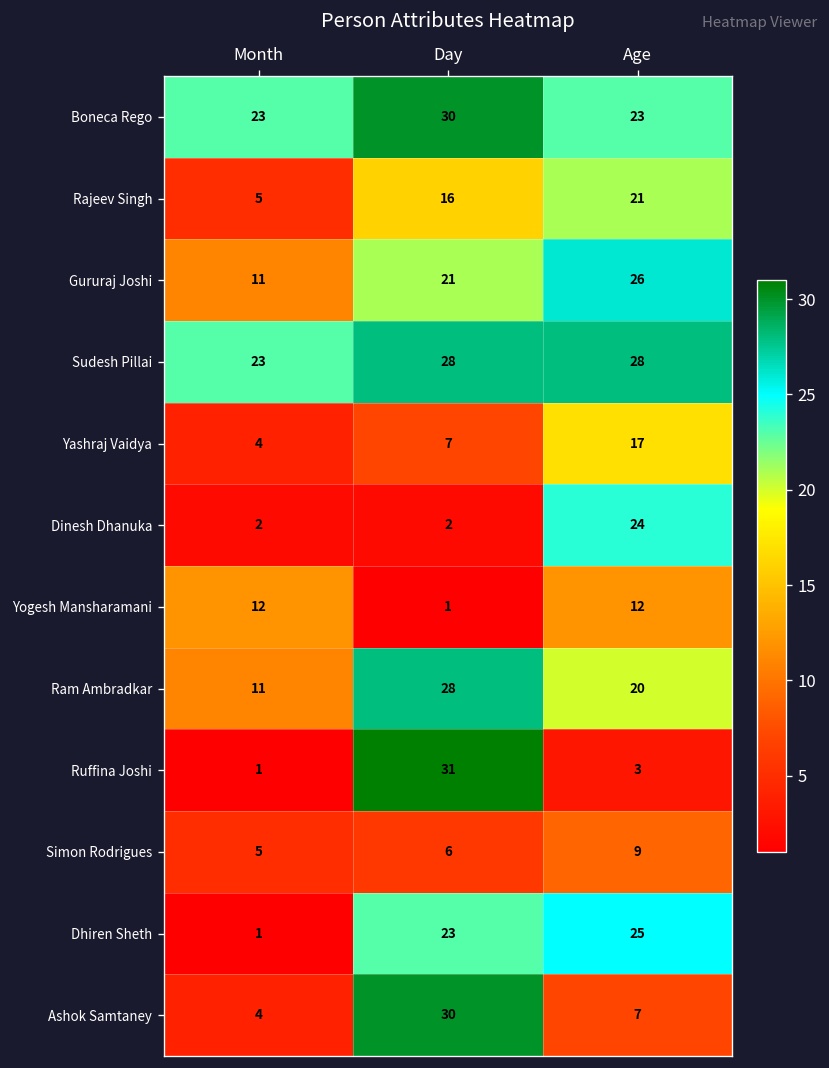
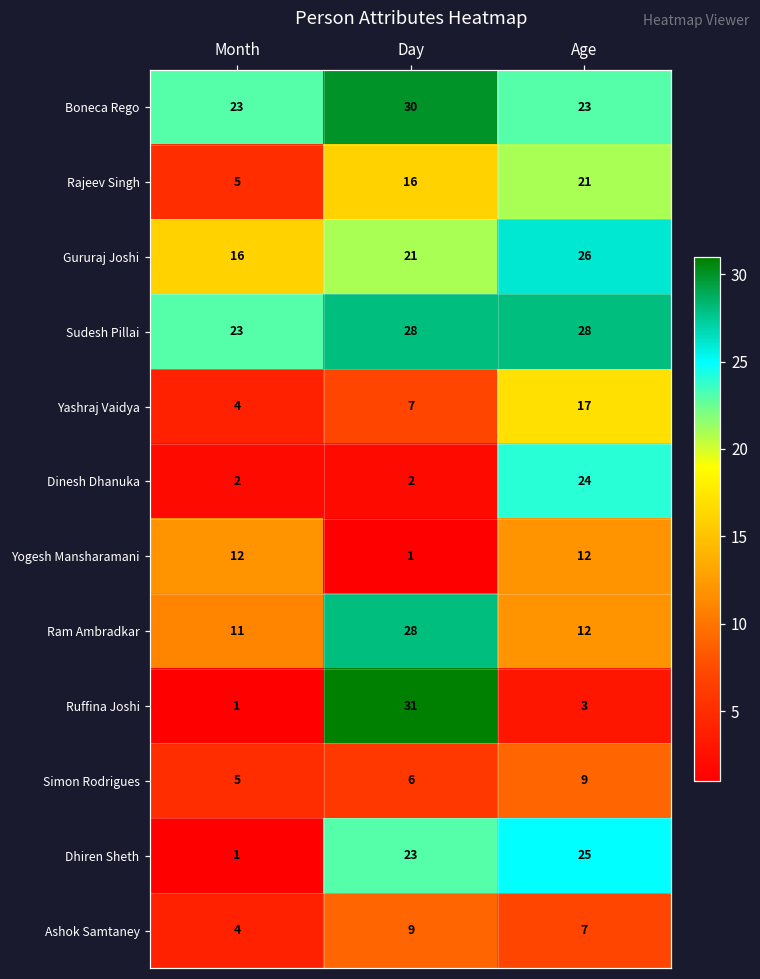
Gururaj Joshi, Month: 11 -> 16
Ram Ambradkar, Age: 20 -> 12
Ashok Samtaney, Day: 30 -> 9
